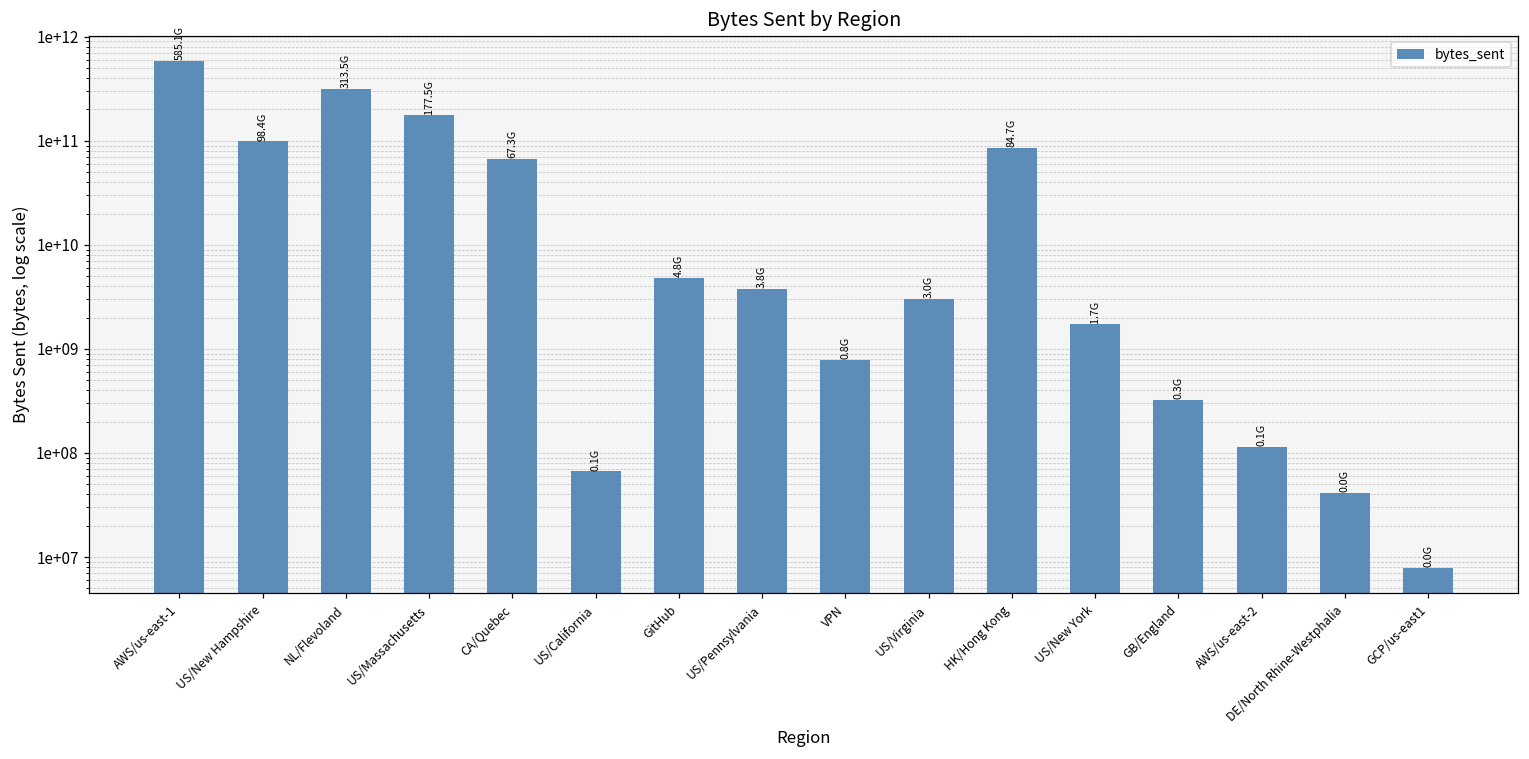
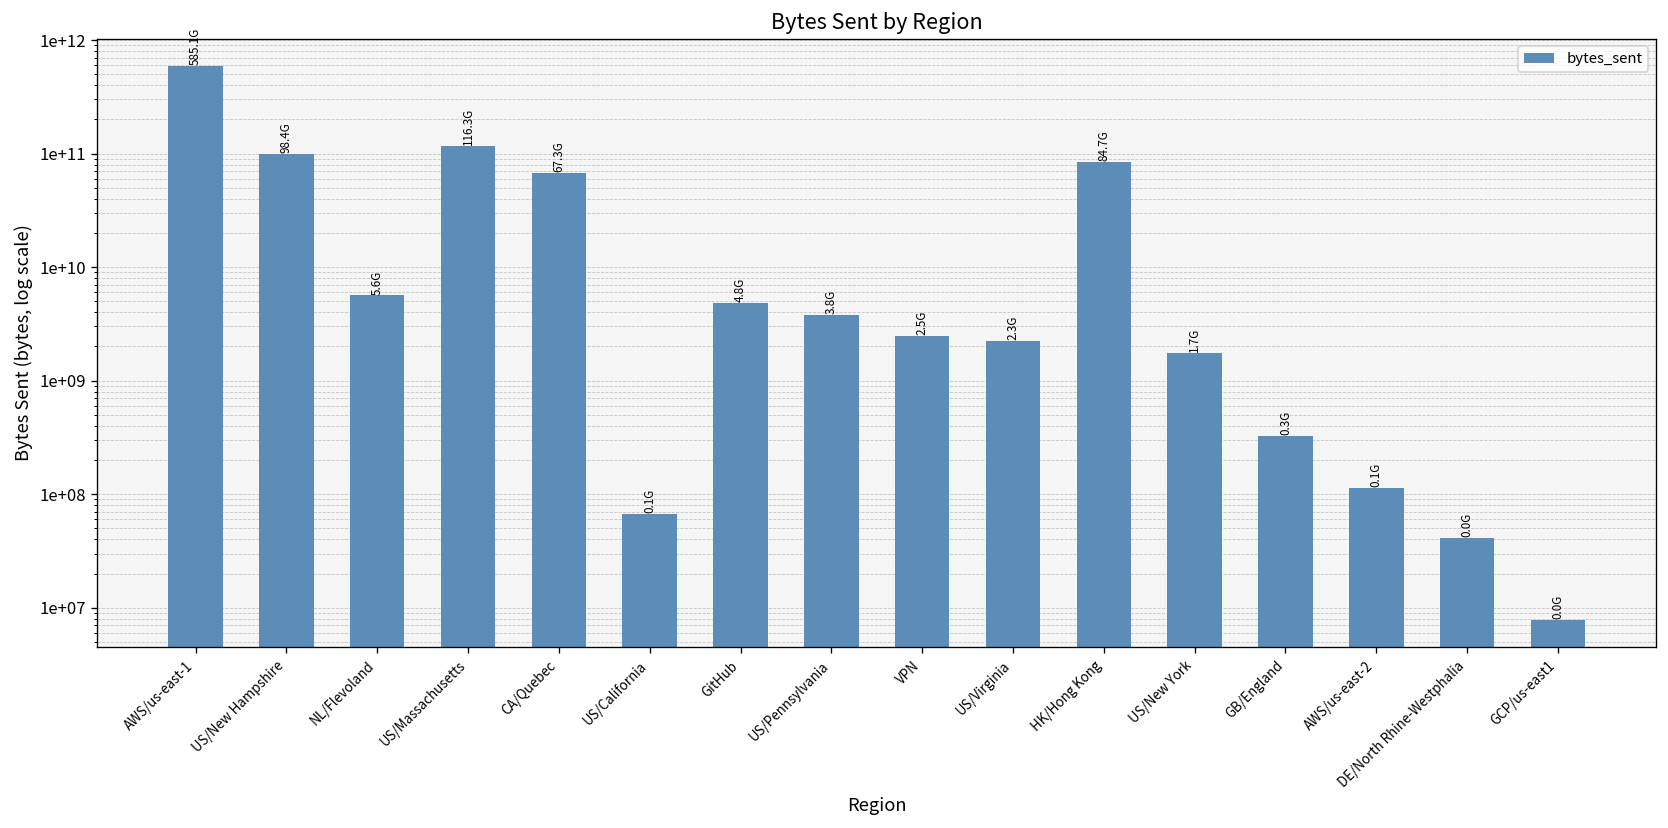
NL/Flevoland: 313.5G -> 5.6G
US/Massachusetts: 177.5G -> 116.3G
VPN: 0.8G -> 2.5G
US/Virginia: 3.0G -> 2.3G
